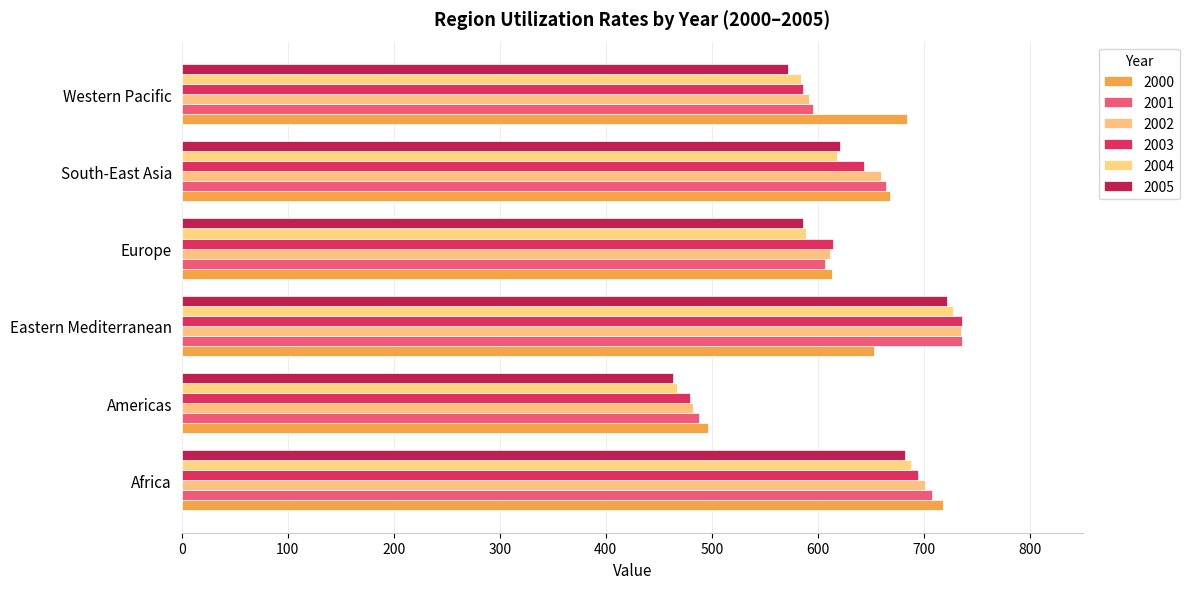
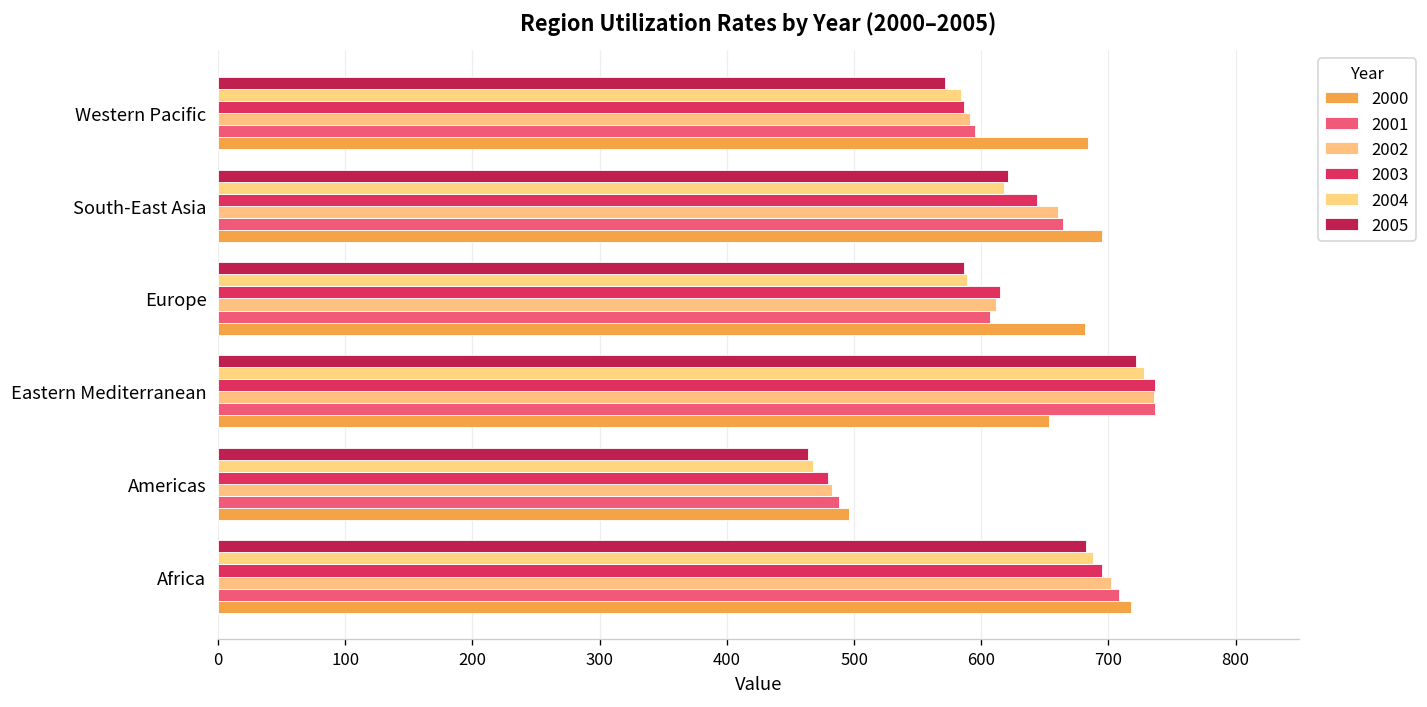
2000, South-East Asia: 668 -> 695
2000, Europe: 614 -> 682
